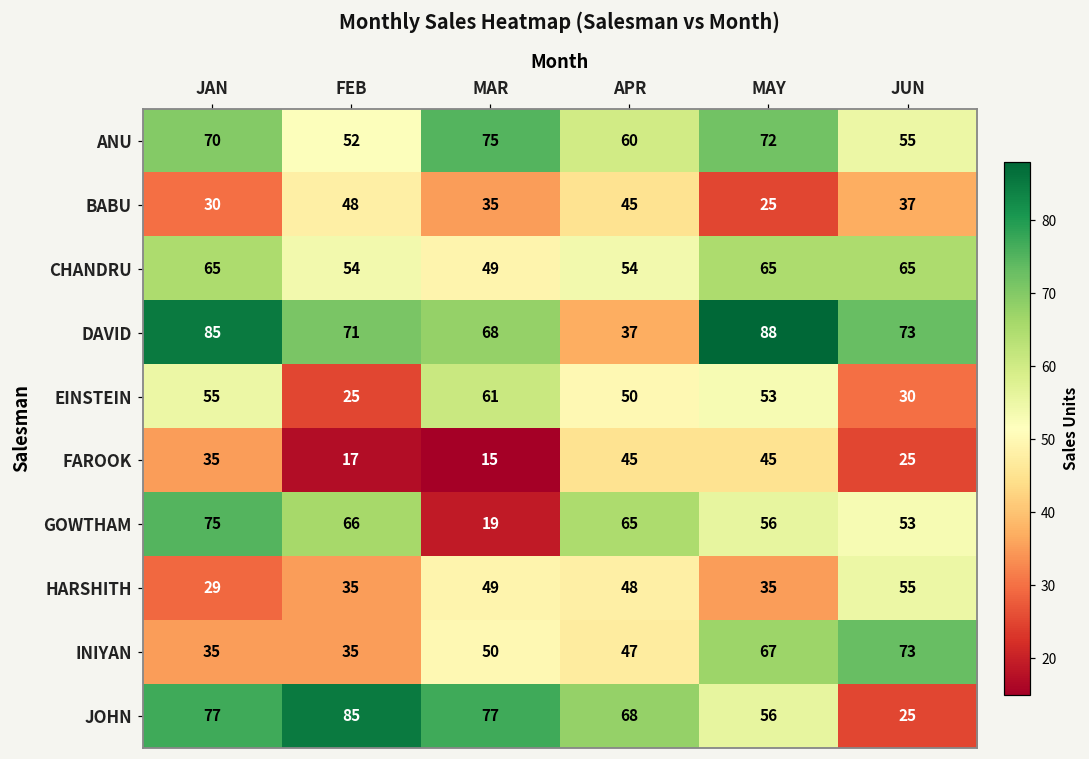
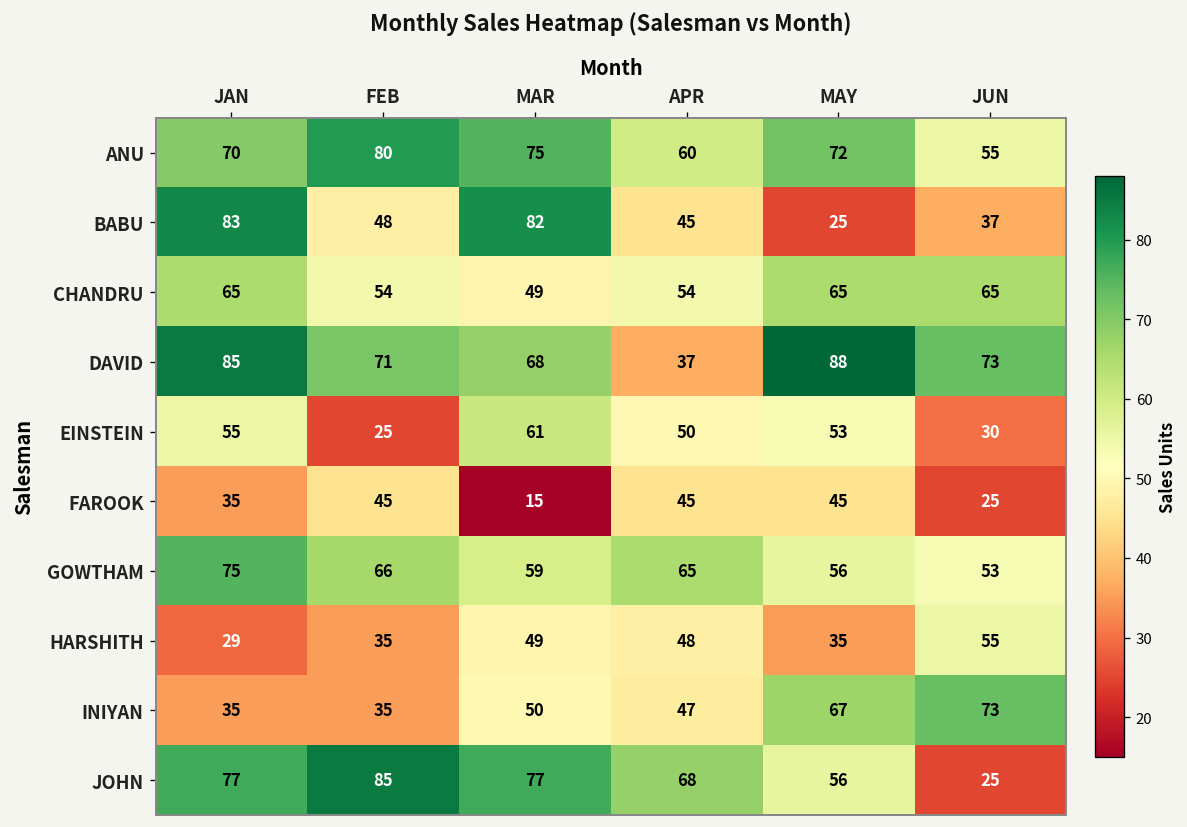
ANU, FEB: 52 -> 80
BABU, JAN: 30 -> 83
BABU, MAR: 35 -> 82
FAROOK, FEB: 17 -> 45
GOWTHAM, MAR: 19 -> 59
